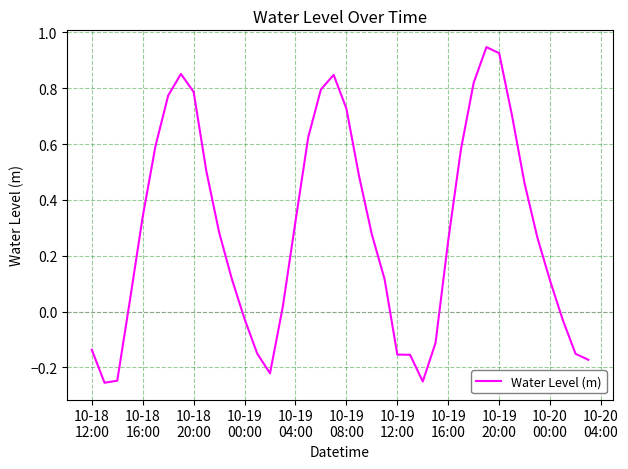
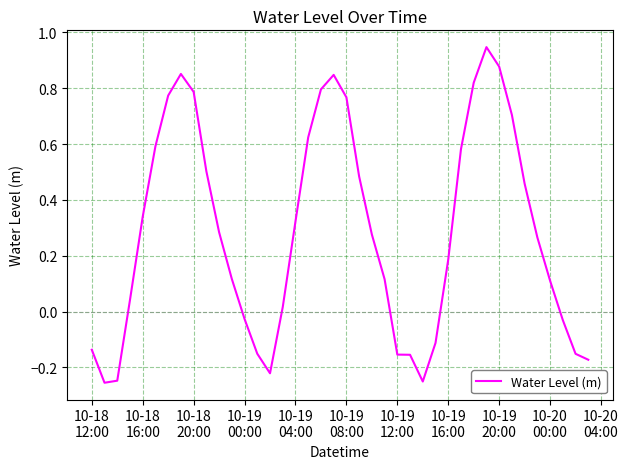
10-19 08:00: 0.73 -> 0.77
10-19 16:00: 0.26 -> 0.19
10-19 20:00: 0.93 -> 0.88
